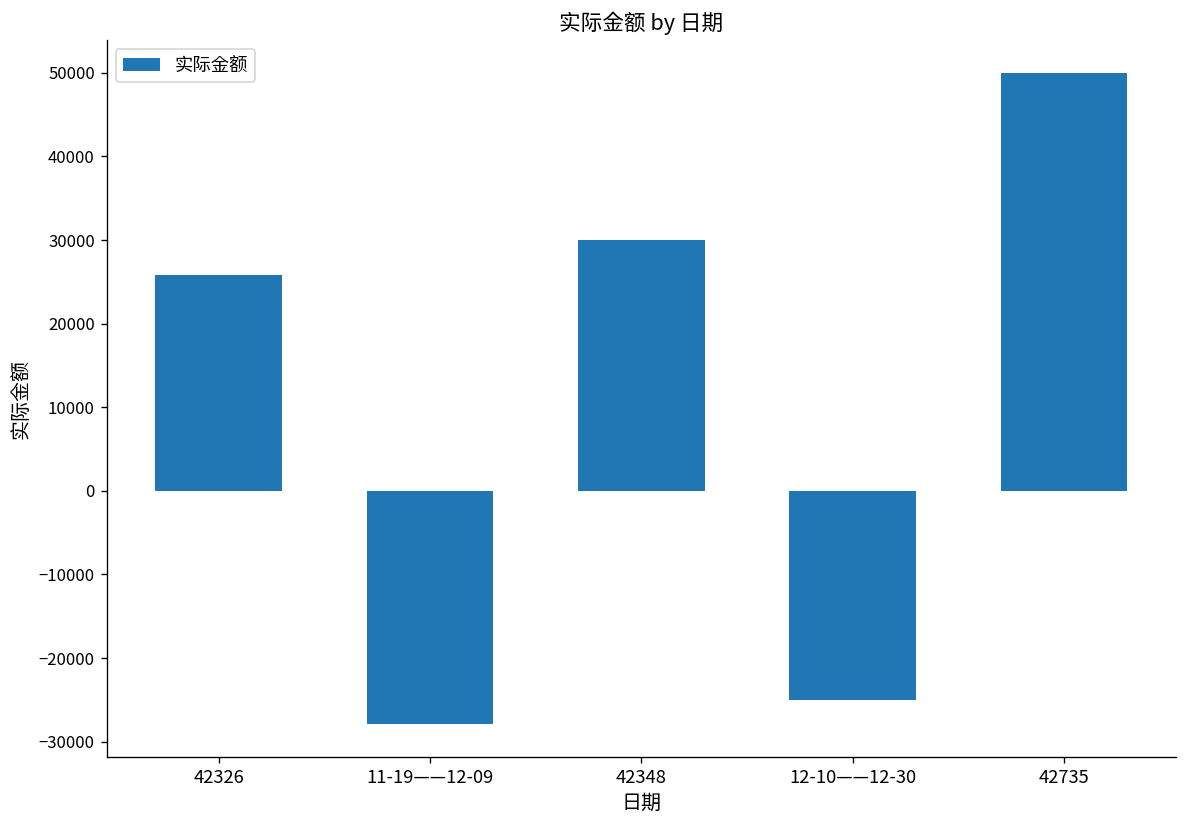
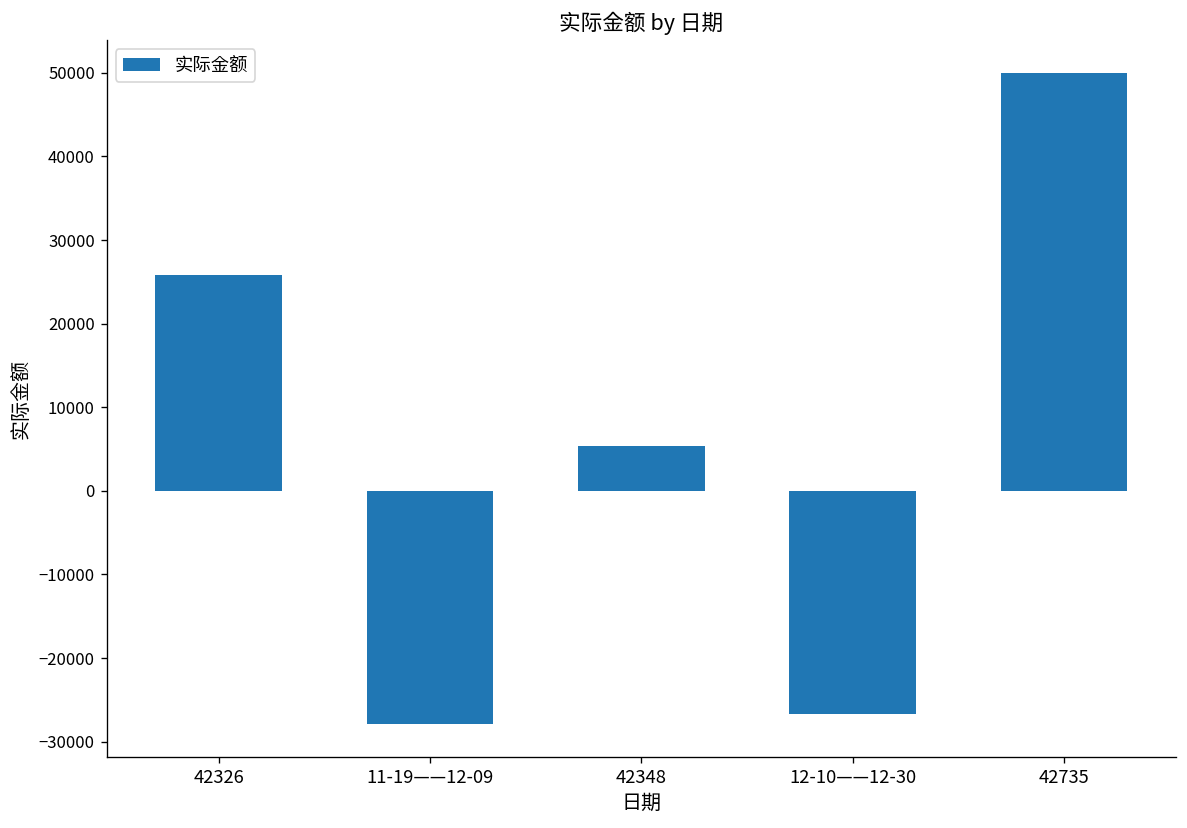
42348: 30000 -> 5000
12-10——12-30: -25000 -> -27000
